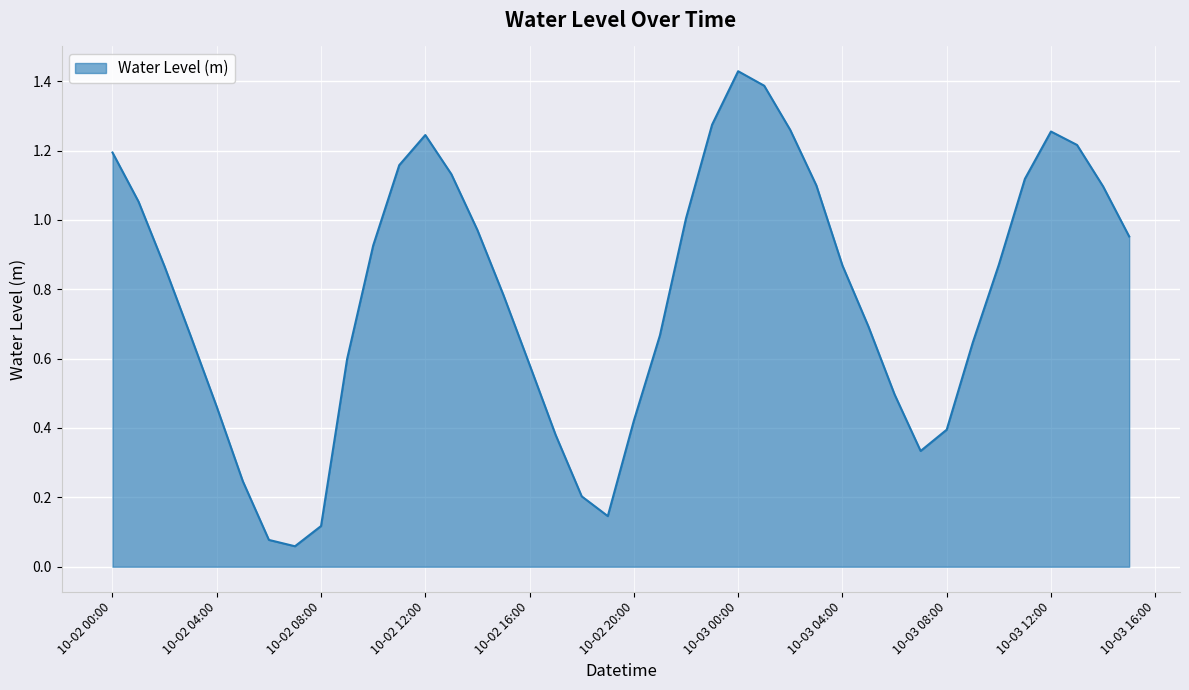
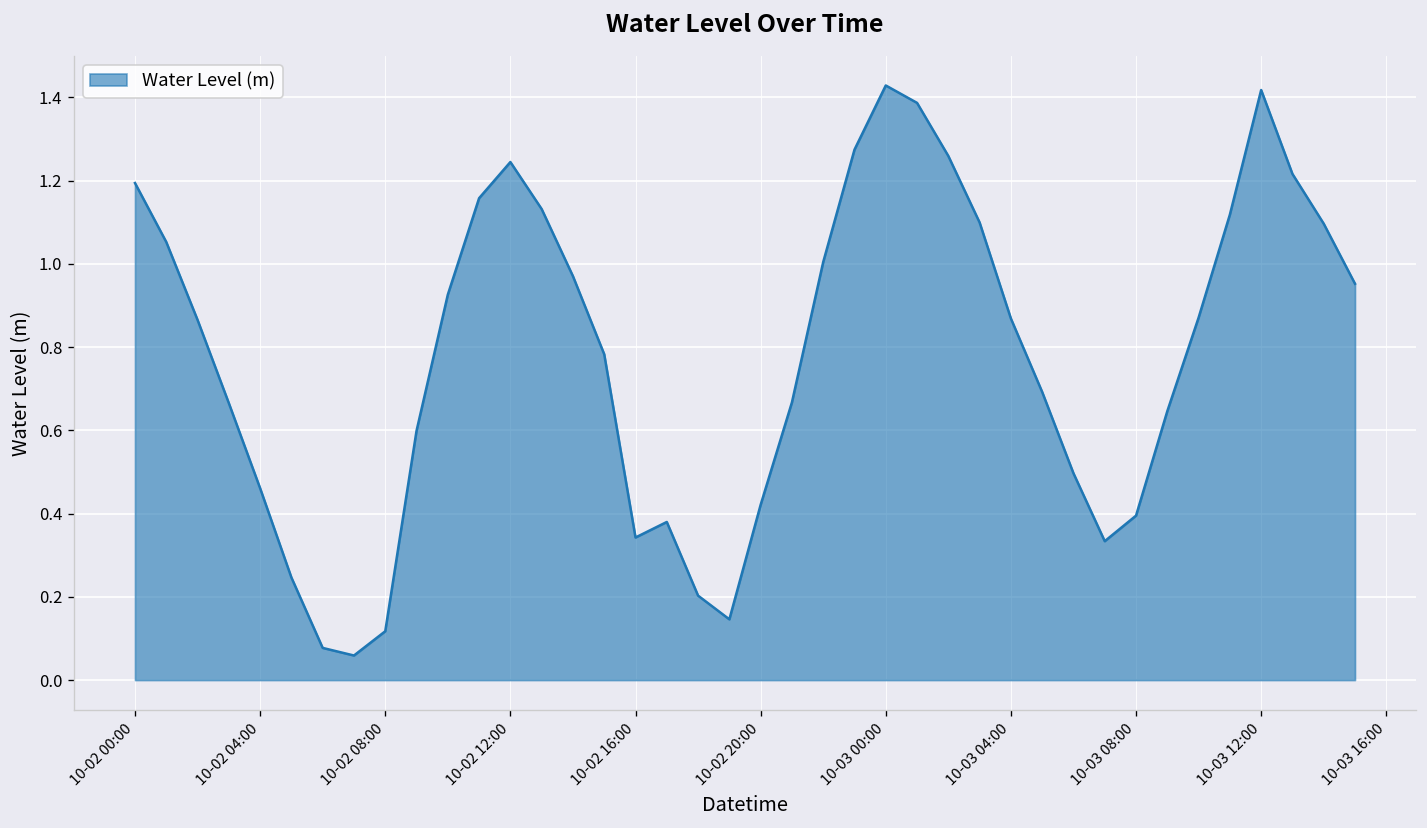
10-02 16:00: 0.58 -> 0.34
10-03 12:00: 1.25 -> 1.42
